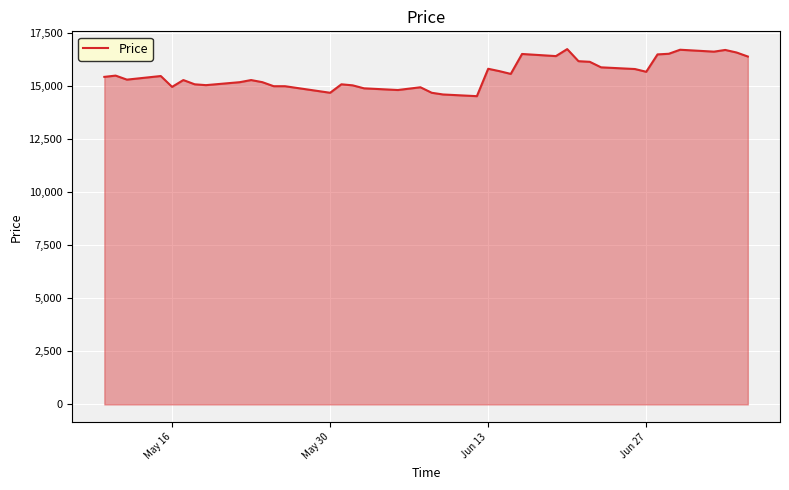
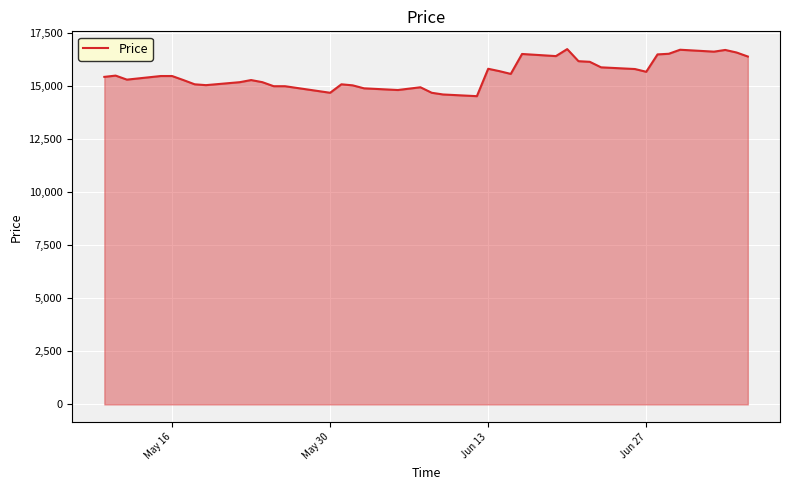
May 16: 15,000 -> 15,500
